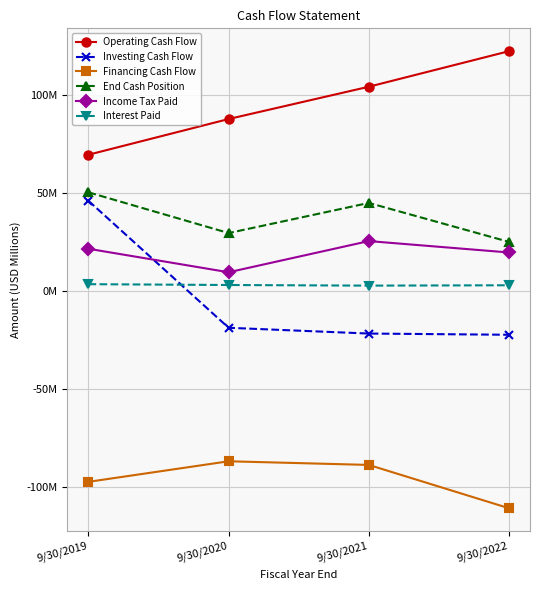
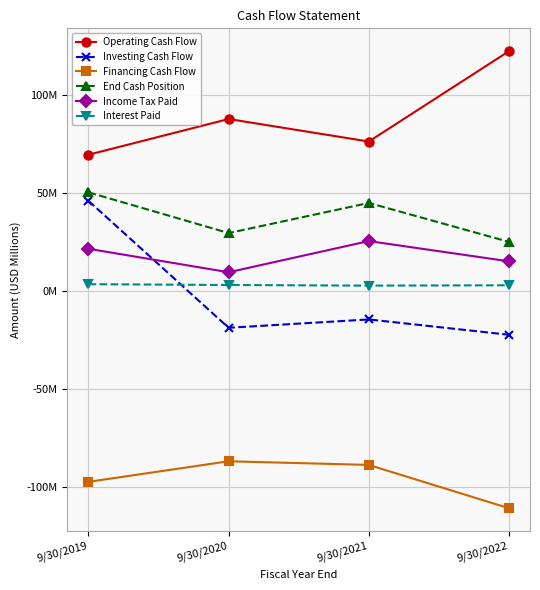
Operating Cash Flow, 9/30/2021: 104000000 -> 76000000
Investing Cash Flow, 9/30/2021: -22000000 -> -15000000
Income Tax Paid, 9/30/2022: 20000000 -> 15000000
